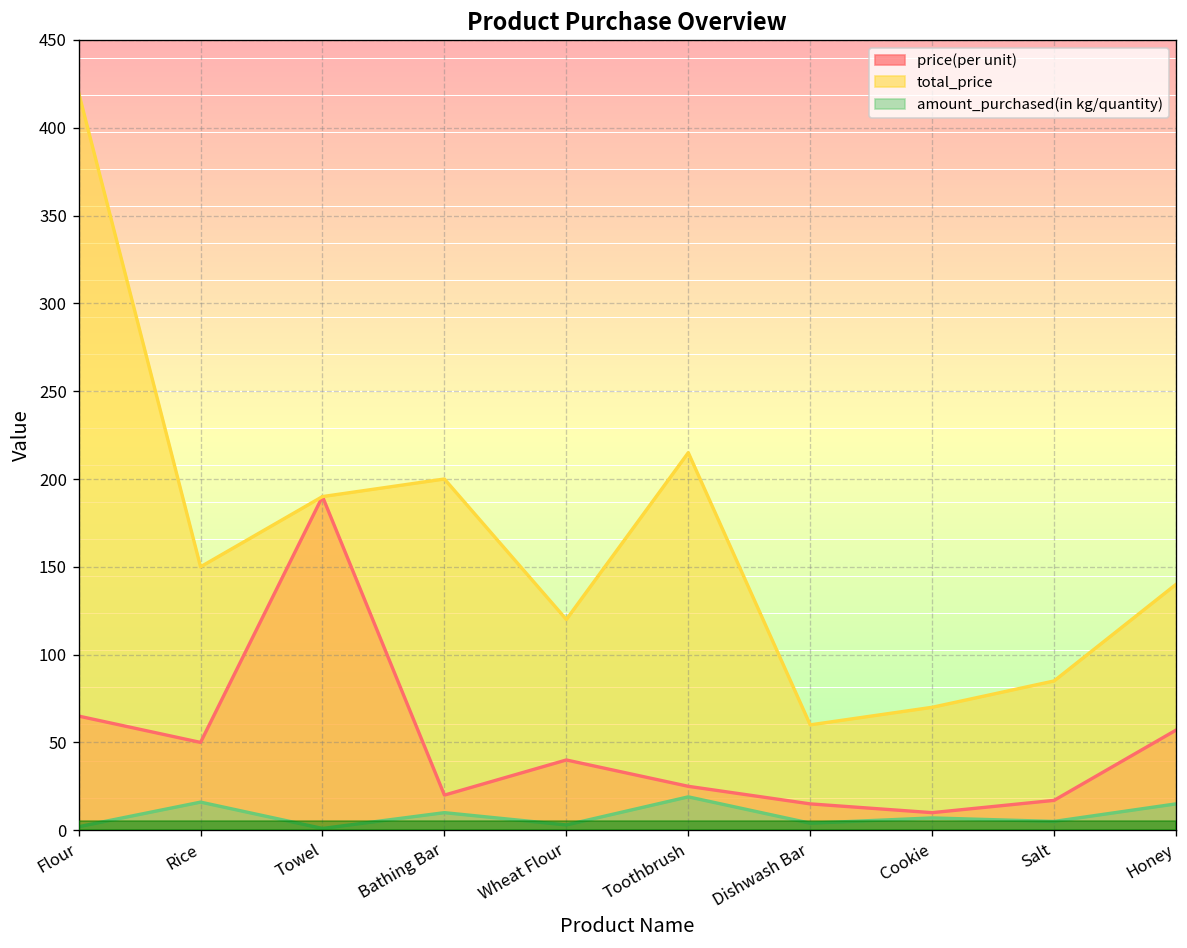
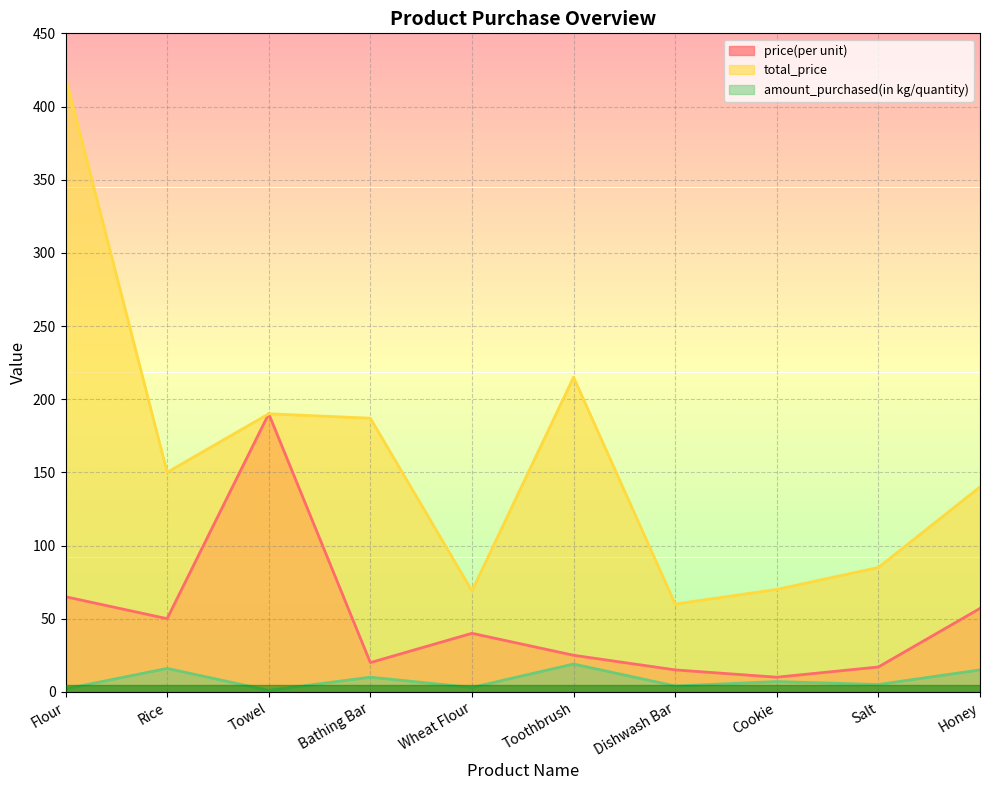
total_price, Bathing Bar: 200 -> 187
total_price, Wheat Flour: 120 -> 69
